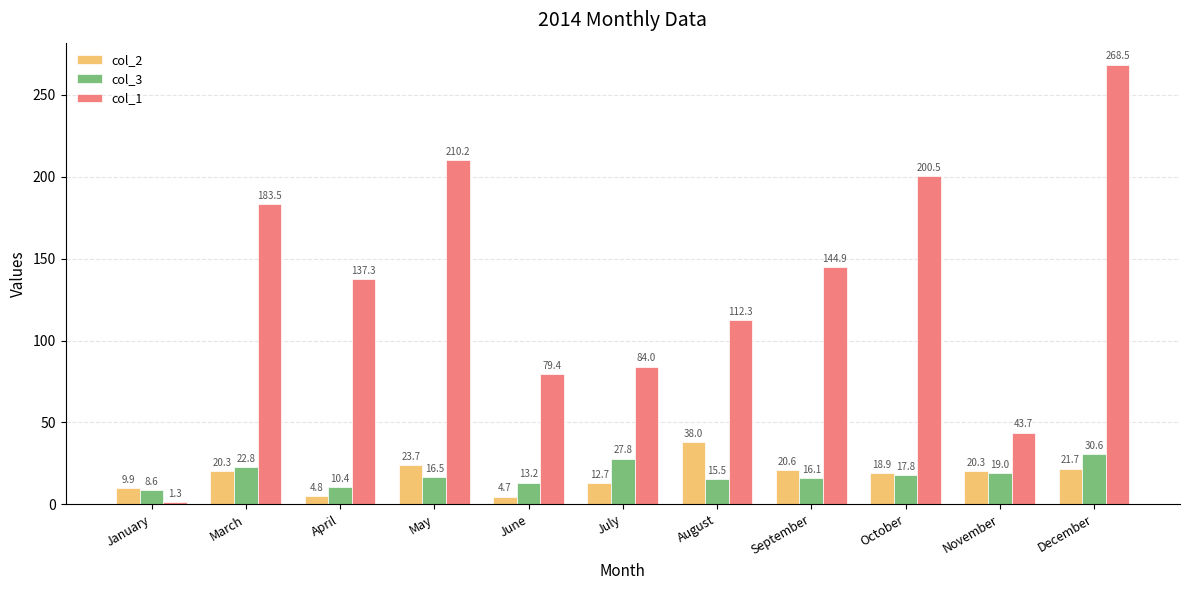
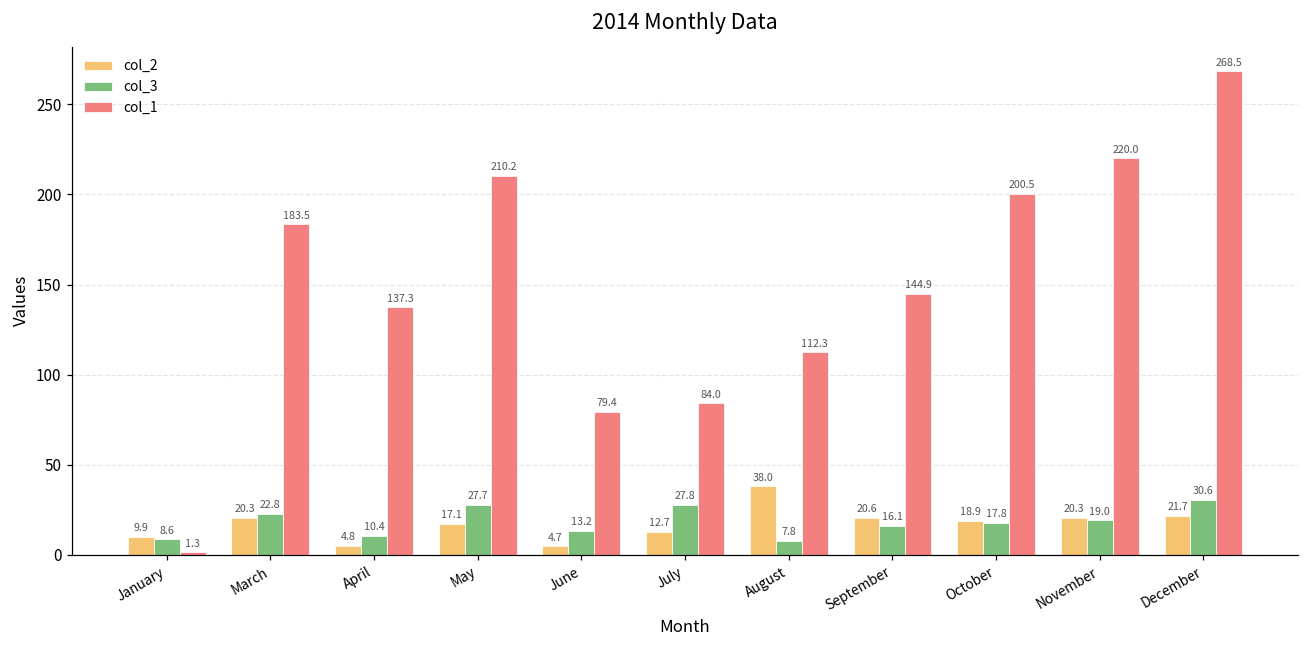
col_2, May: 23.7 -> 17.1
col_3, May: 16.5 -> 27.7
col_3, August: 15.5 -> 7.8
col_1, November: 43.7 -> 220.0
